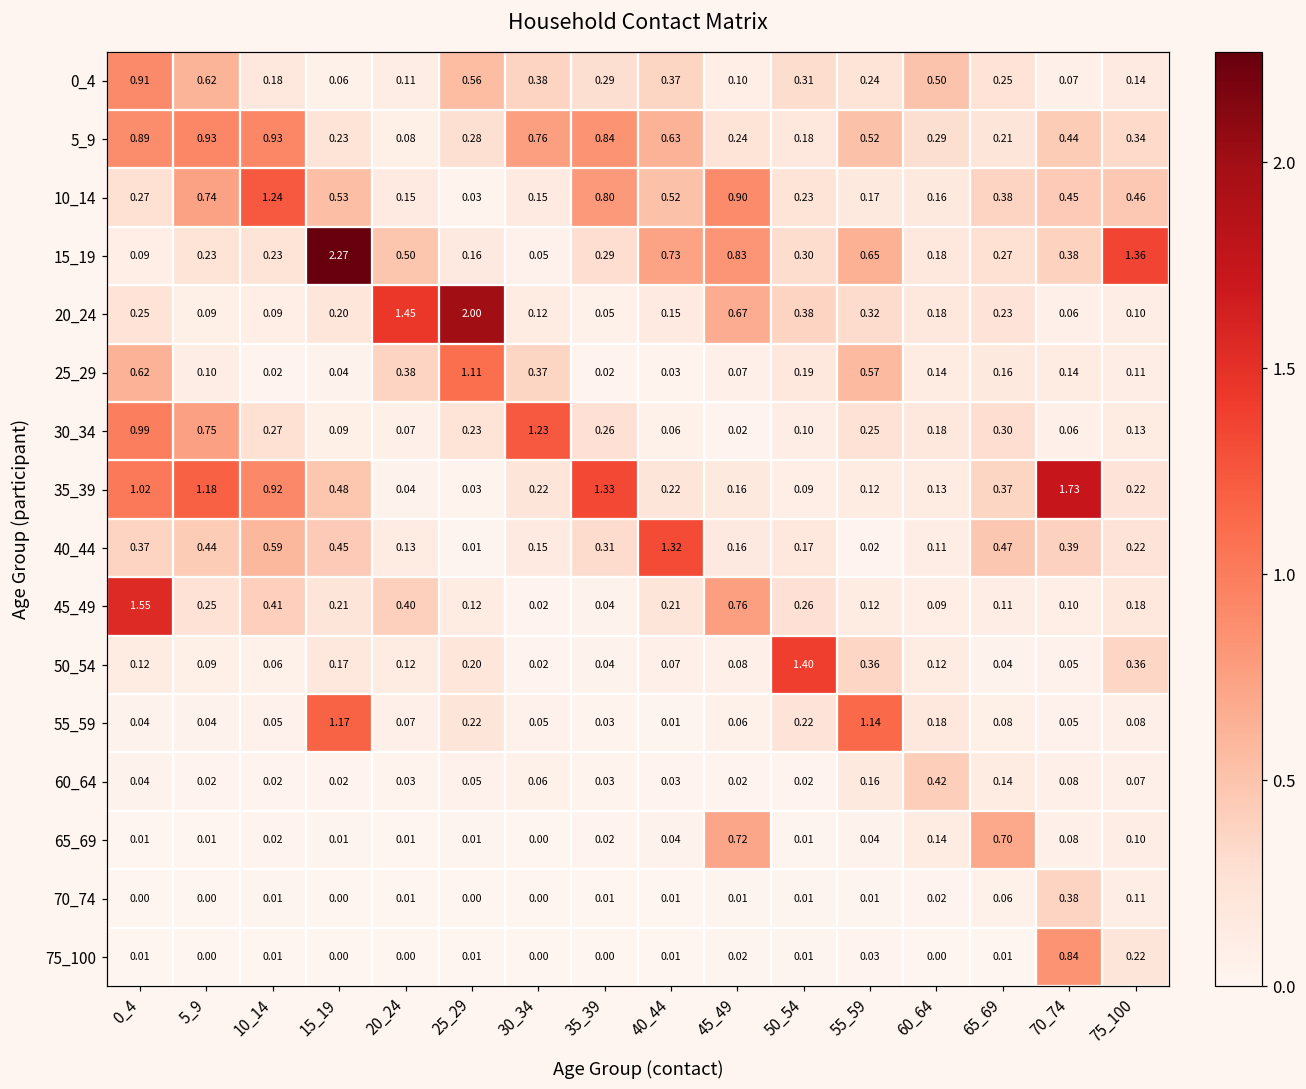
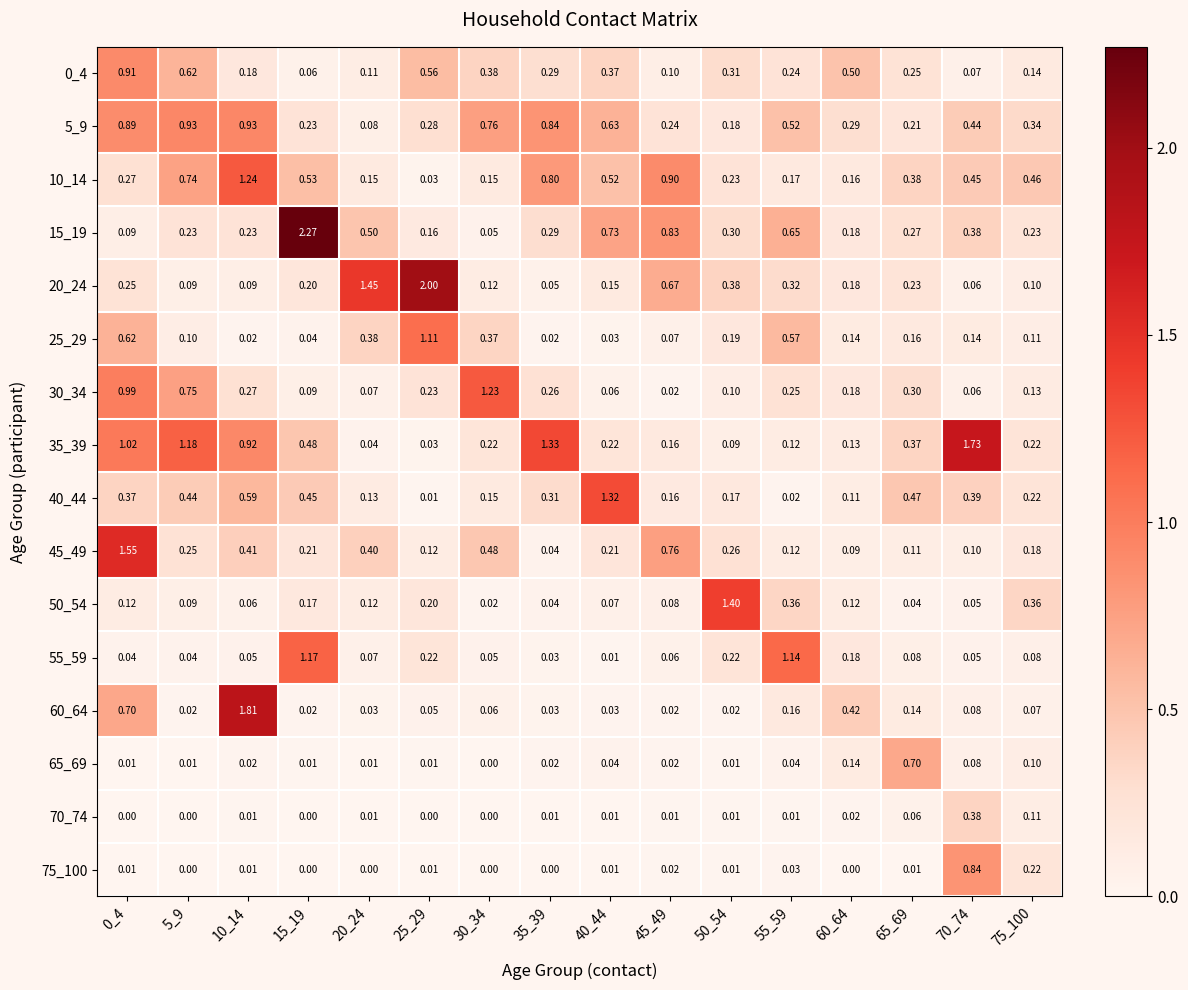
15_19, 75_100: 1.36 -> 0.23
45_49, 30_34: 0.02 -> 0.48
60_64, 0_4: 0.04 -> 0.70
60_64, 10_14: 0.02 -> 1.81
65_69, 45_49: 0.72 -> 0.02
